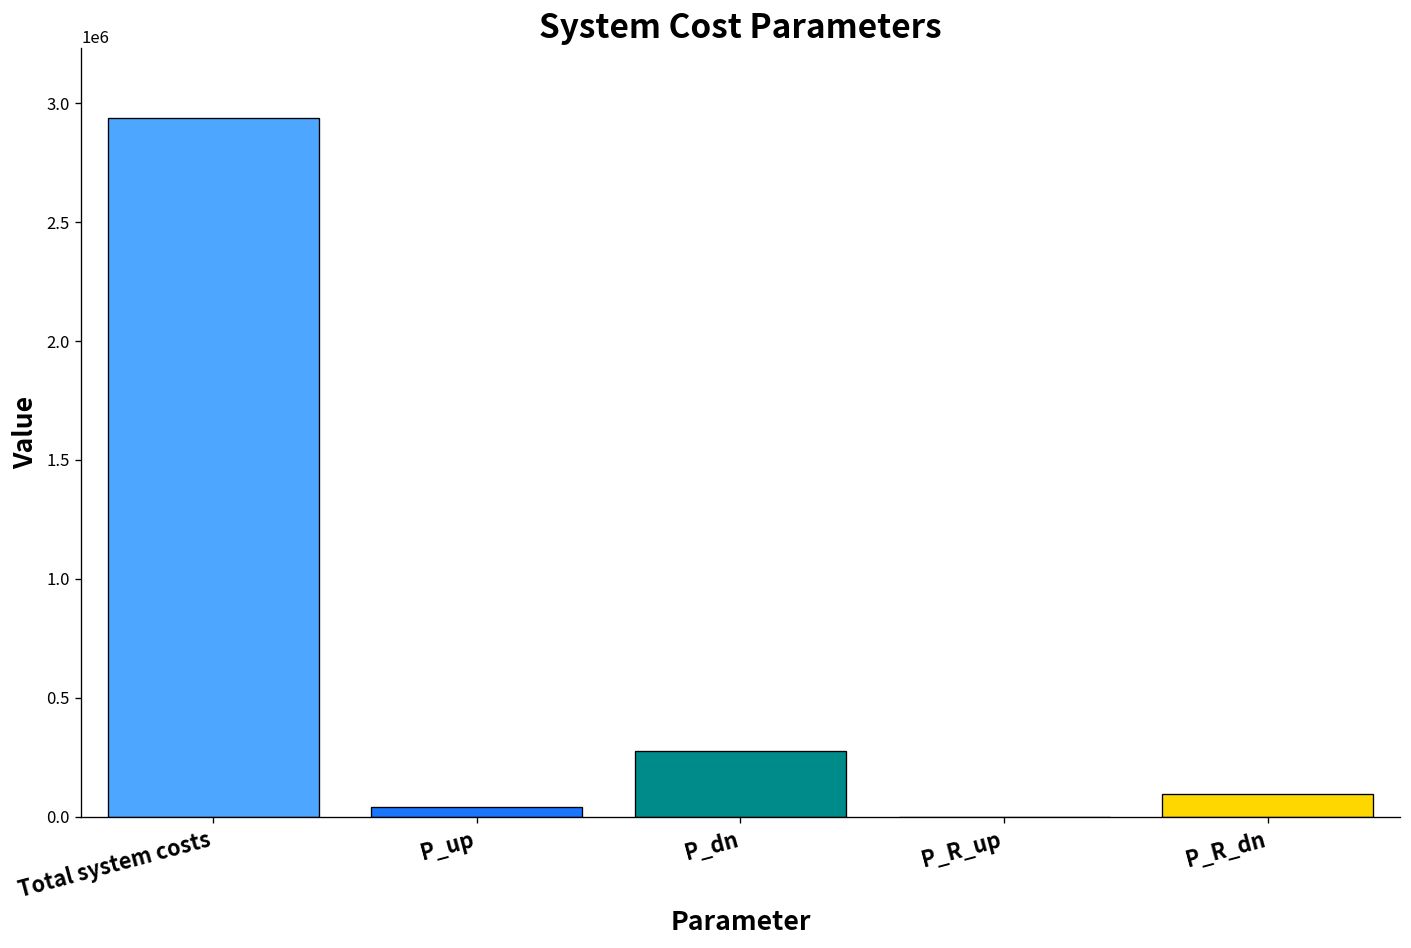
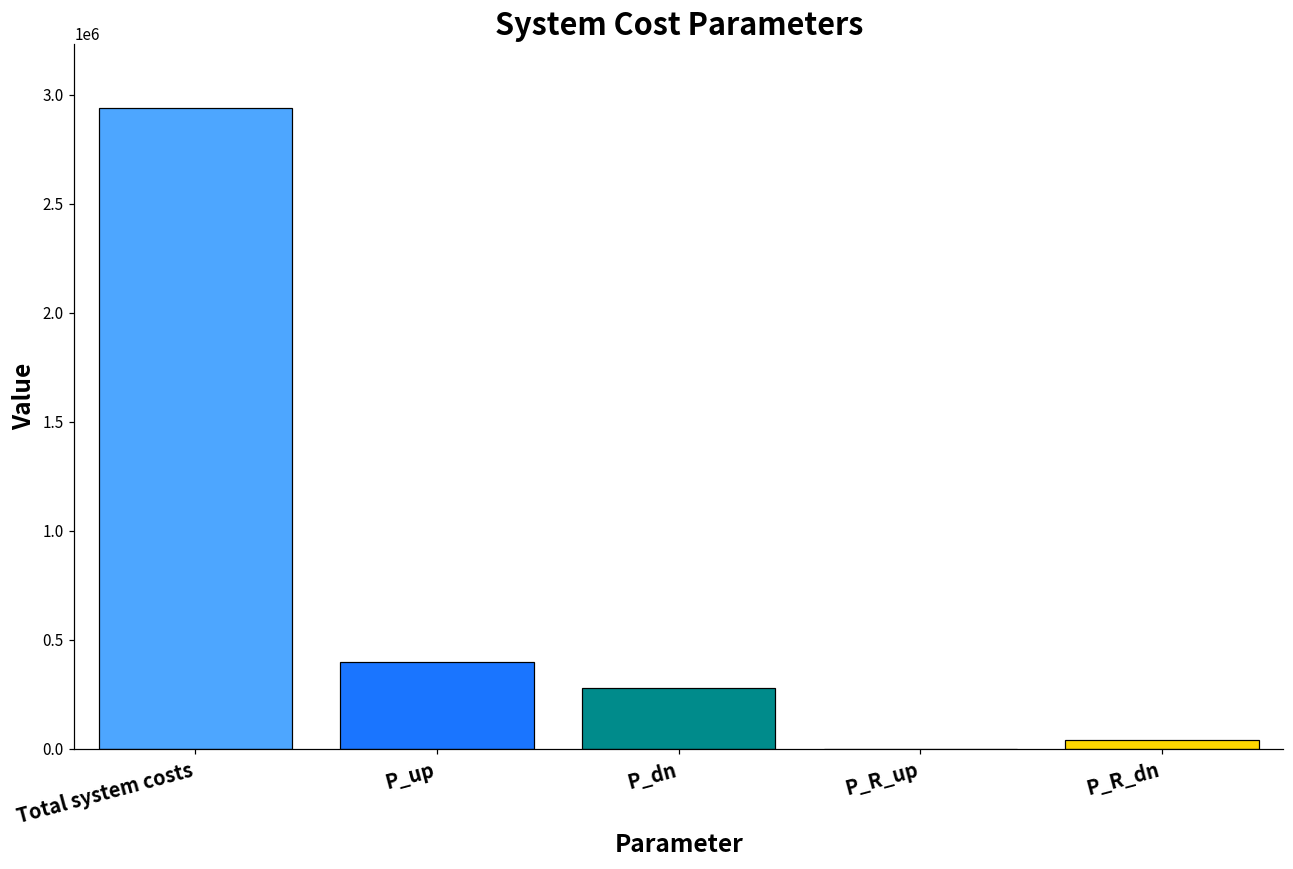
P_up: 40000 -> 400000
P_R_dn: 100000 -> 40000
